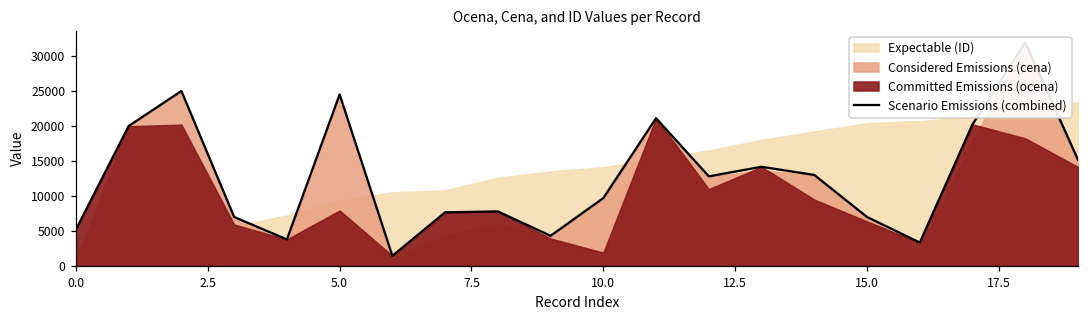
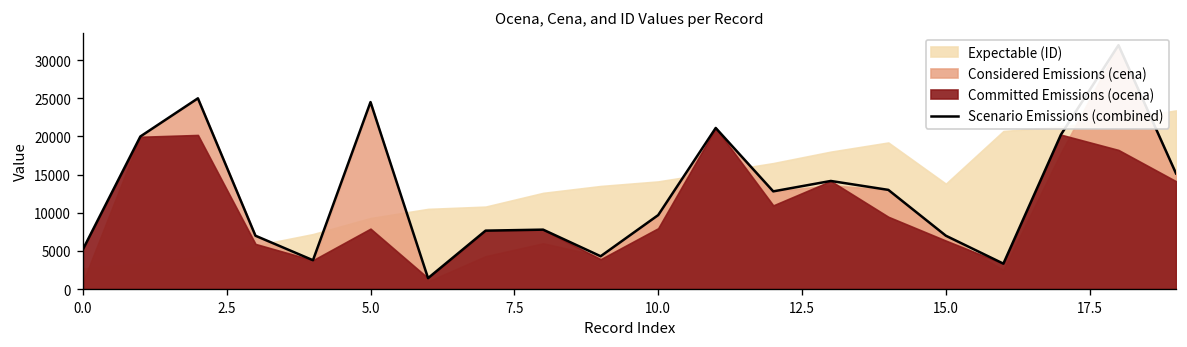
Committed Emissions (ocena), 10.0: 2000 -> 8000
Expectable (ID), 15.0: 20000 -> 14000
